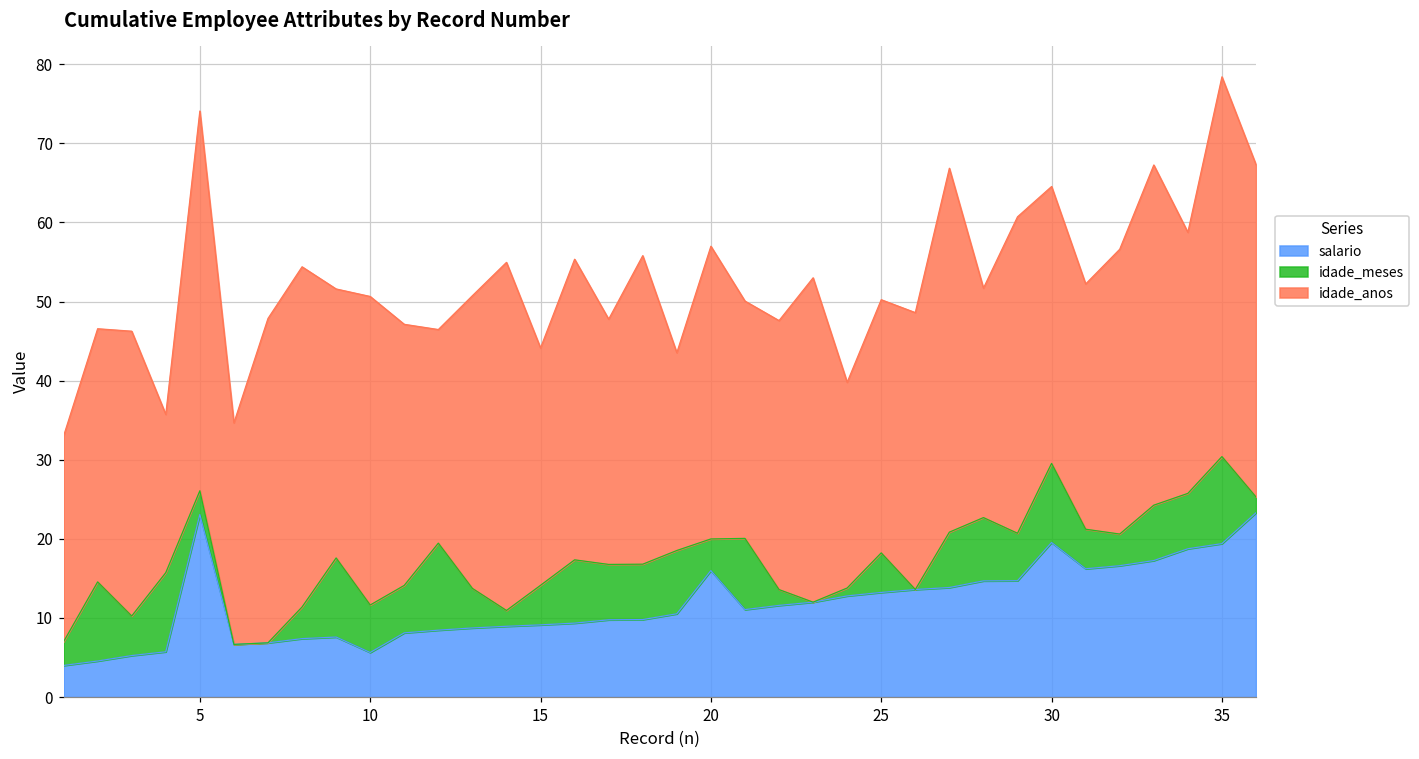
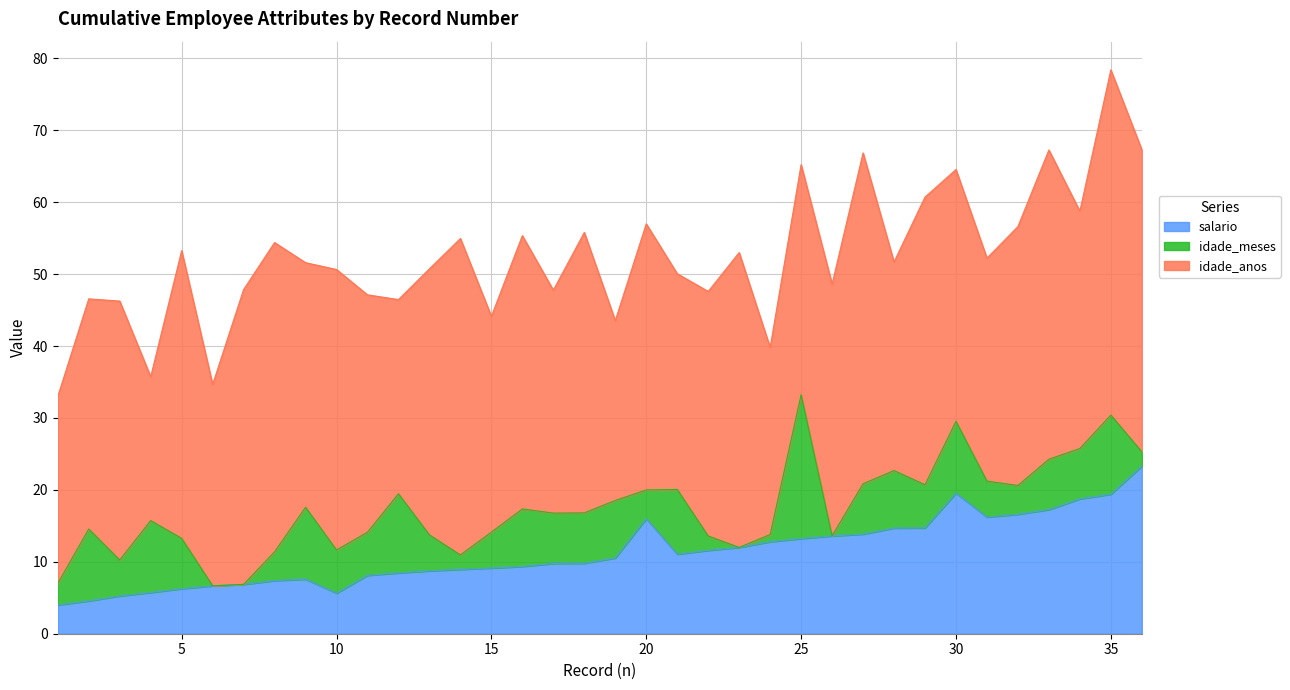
salario, 5: 23 -> 6
idade_meses, 5: 3 -> 7
idade_anos, 5: 48 -> 40
idade_meses, 25: 5 -> 20
